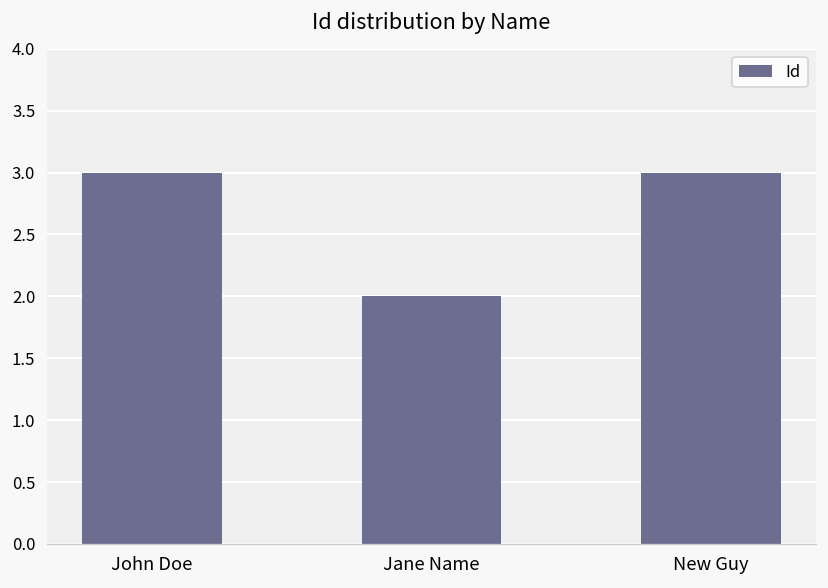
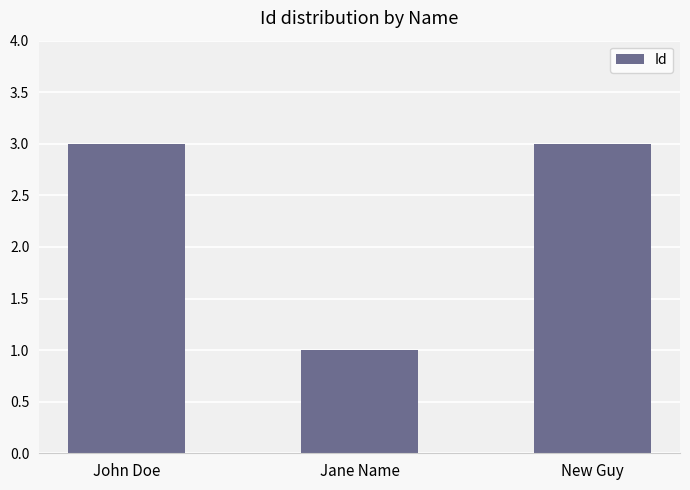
Jane Name: 2 -> 1
